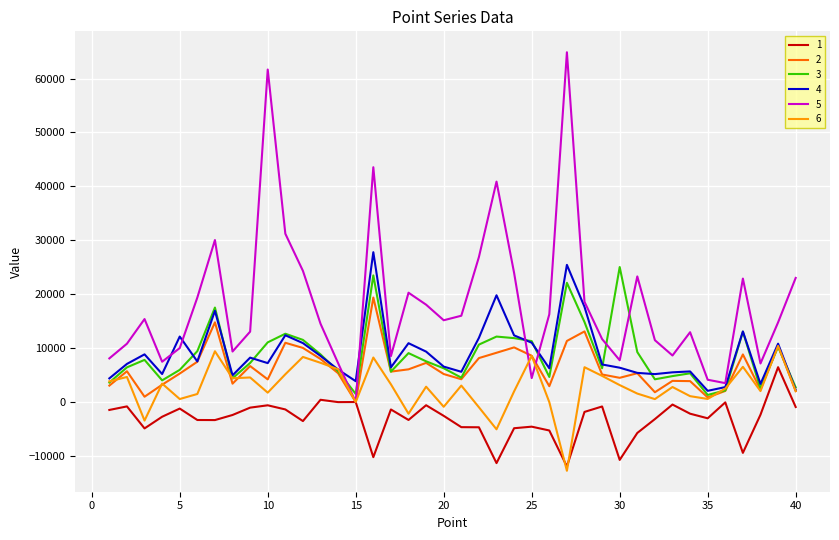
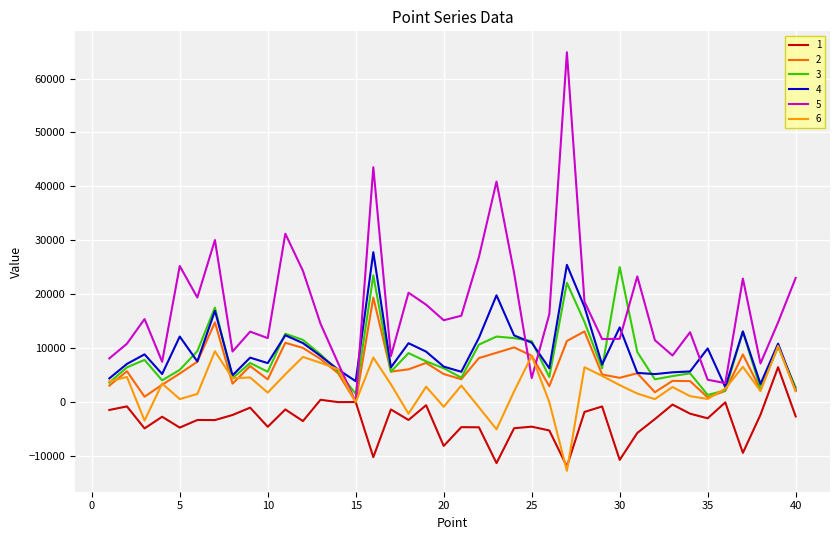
1, 5: -1000 -> -5000
5, 5: 10000 -> 25000
1, 10: -1000 -> -5000
3, 10: 11000 -> 6000
5, 10: 62000 -> 12000
1, 20: -3000 -> -8000
4, 30: 6000 -> 14000
5, 30: 8000 -> 12000
4, 35: 2000 -> 10000
1, 40: -1000 -> -3000
